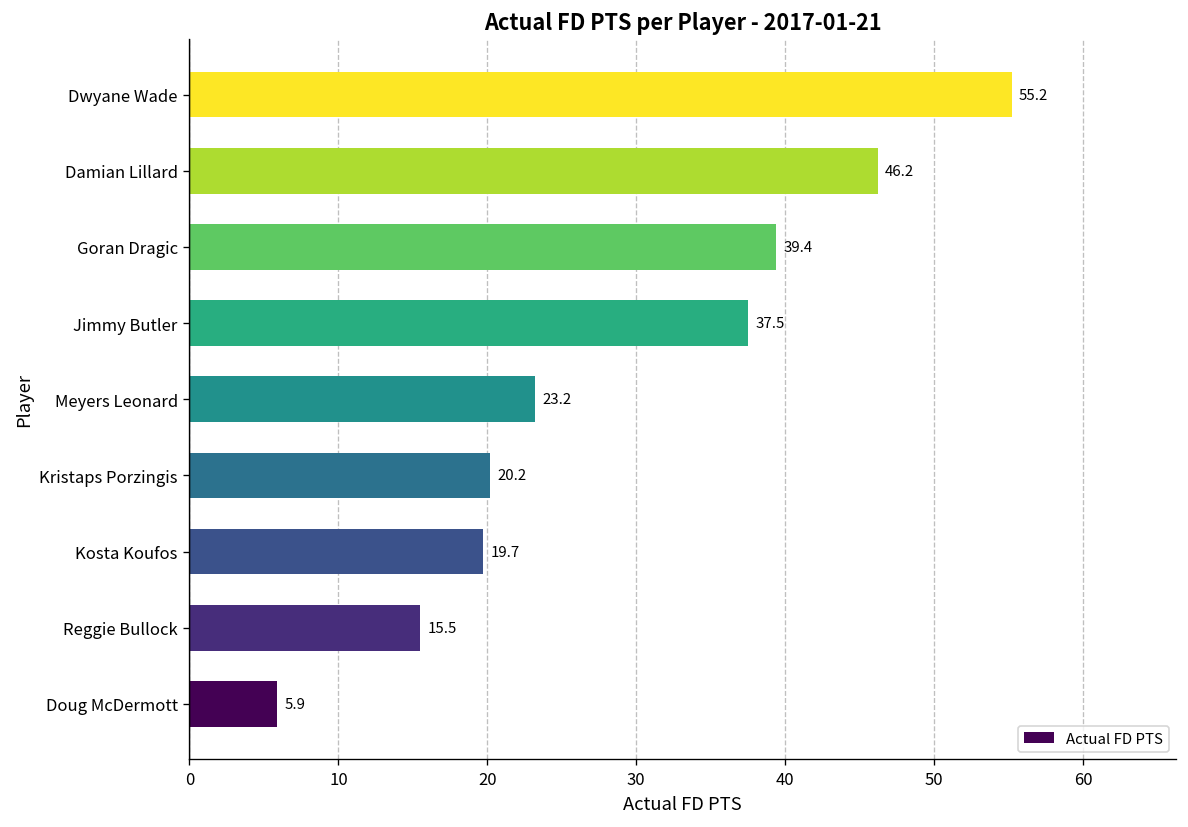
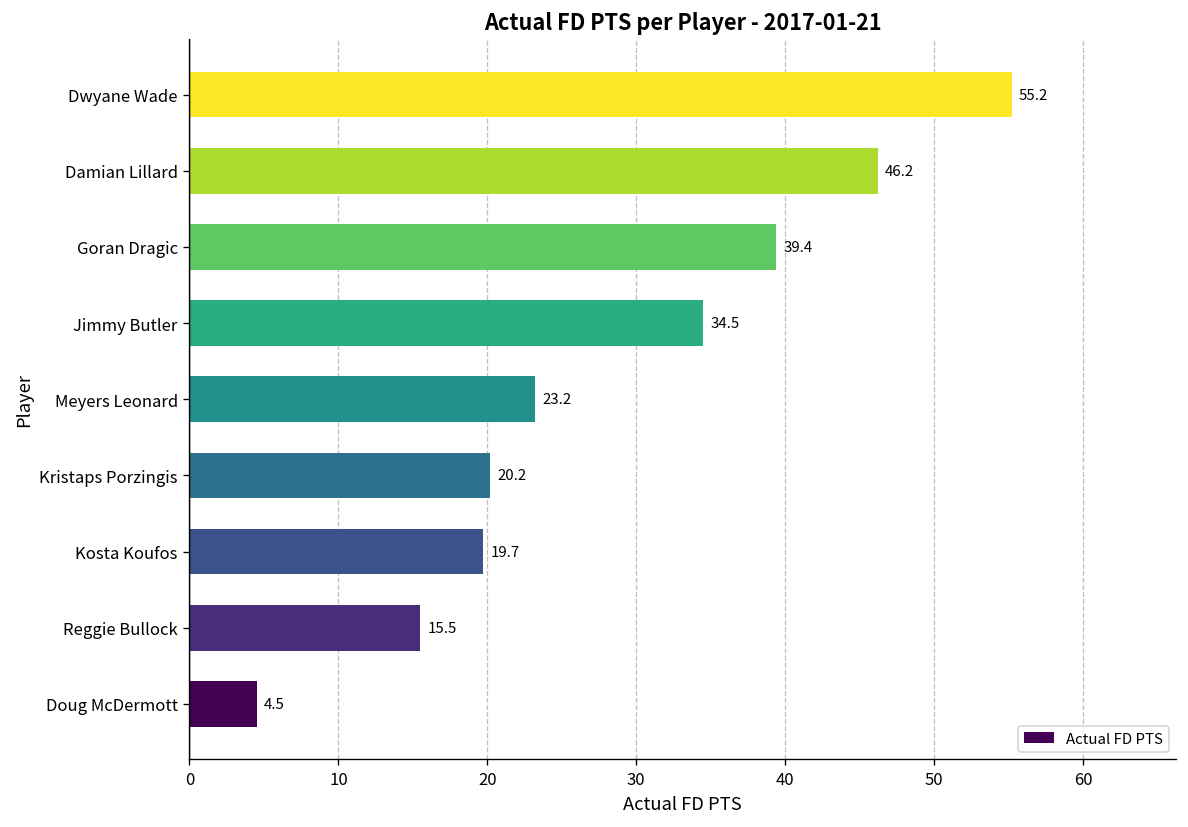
Jimmy Butler: 37.5 -> 34.5
Doug McDermott: 5.9 -> 4.5
